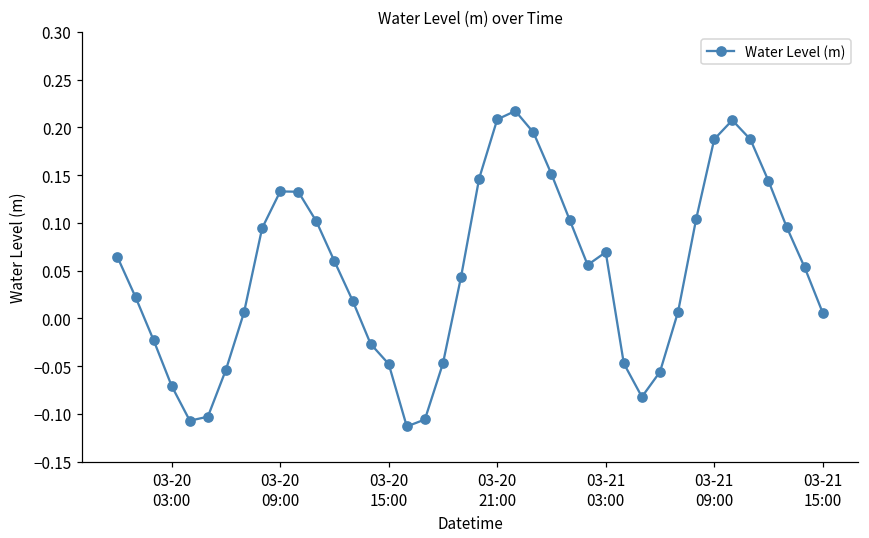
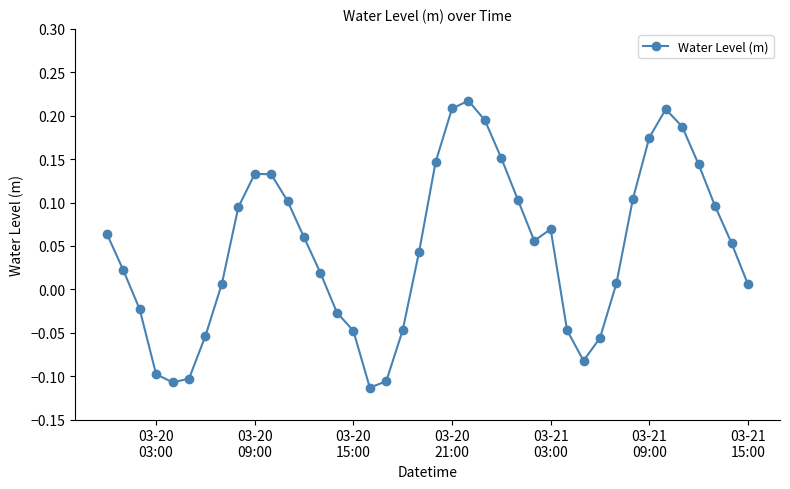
03-20 03:00: -0.07 -> -0.10
03-21 09:00: 0.19 -> 0.17
